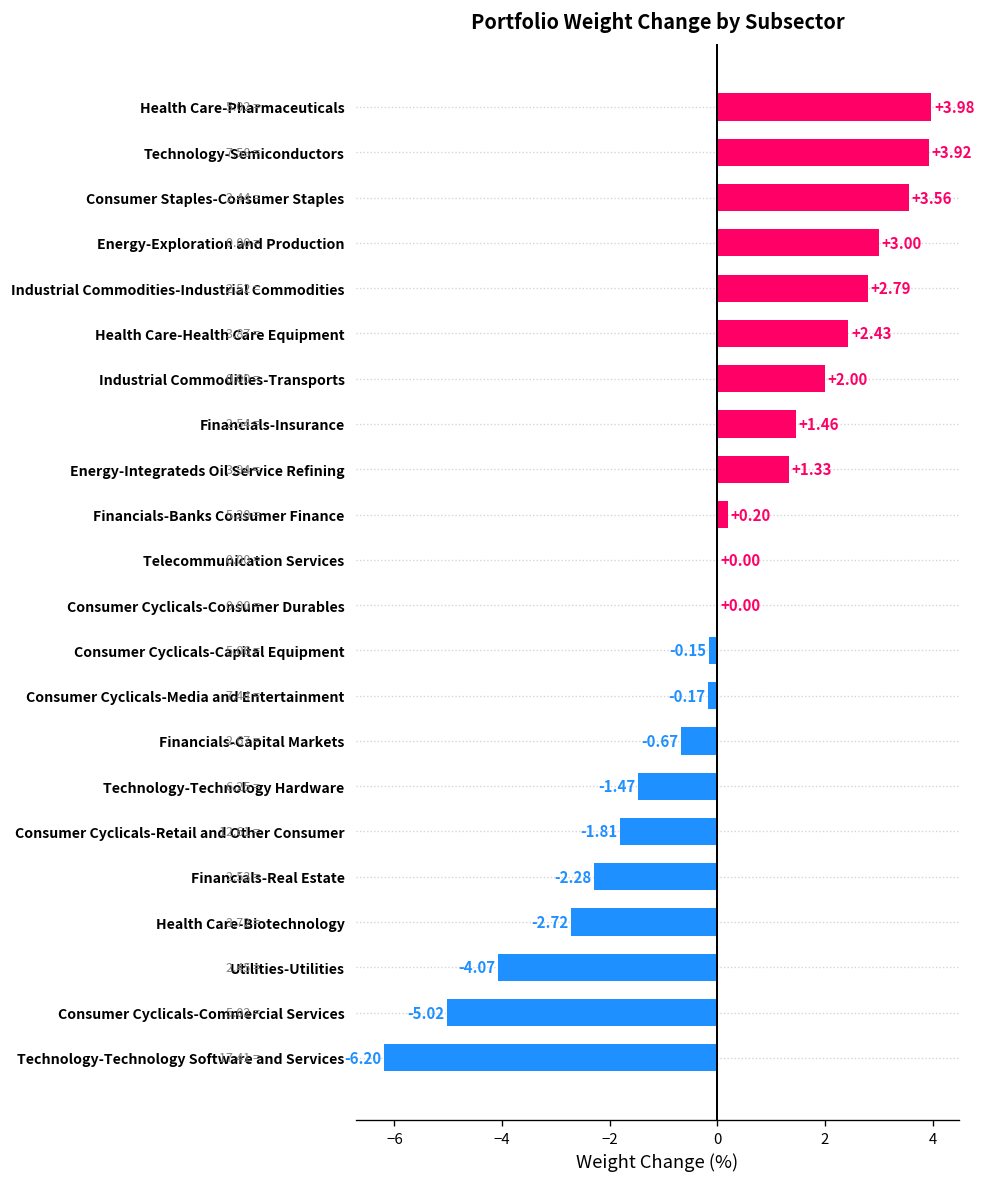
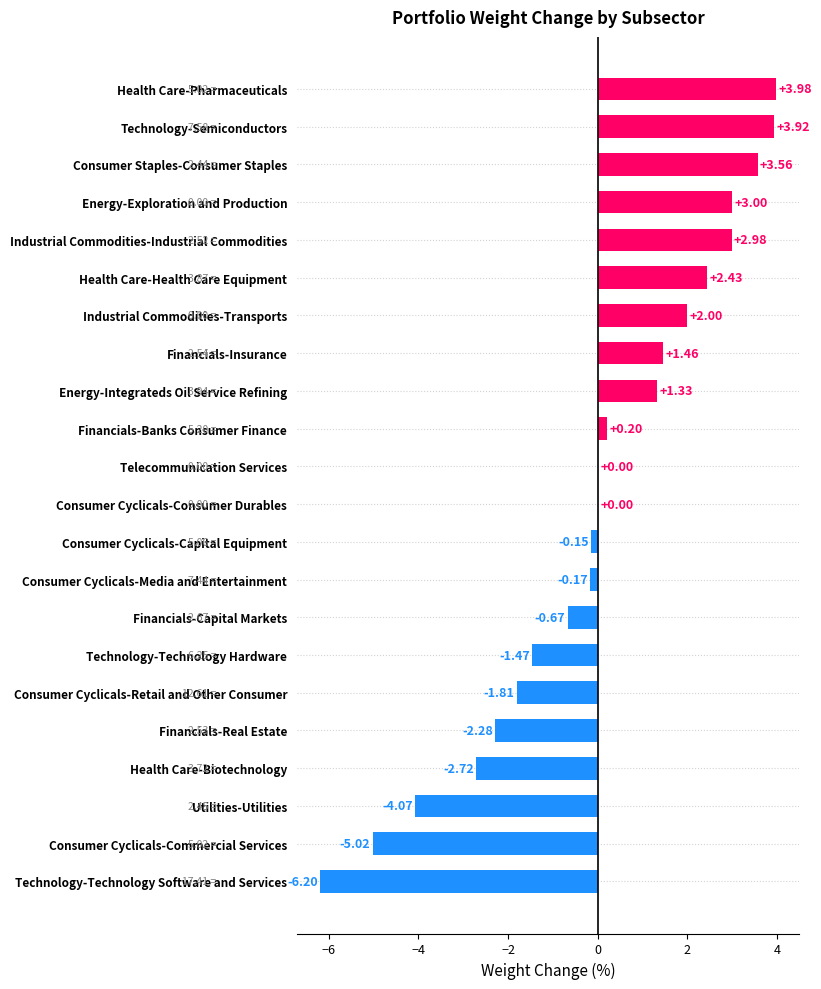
Industrial Commodities-Industrial Commodities: +2.79 -> +2.98
